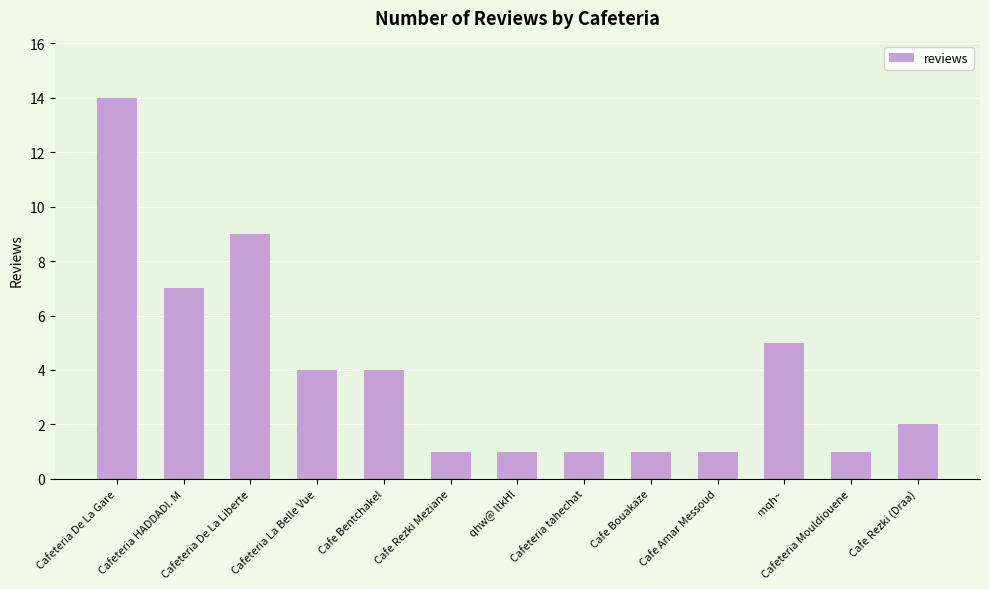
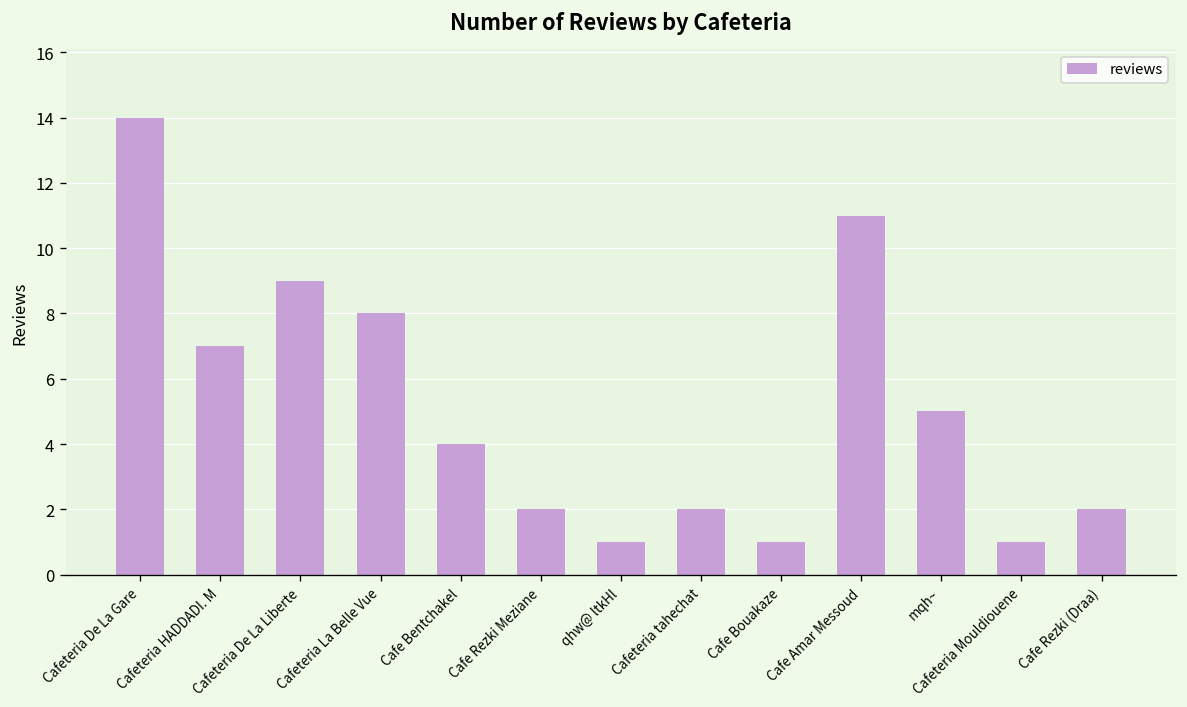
Cafeteria La Belle Vue: 4 -> 8
Cafe Rezki Meziane: 1 -> 2
Cafeteria tahechat: 1 -> 2
Cafe Amar Messoud: 1 -> 11
